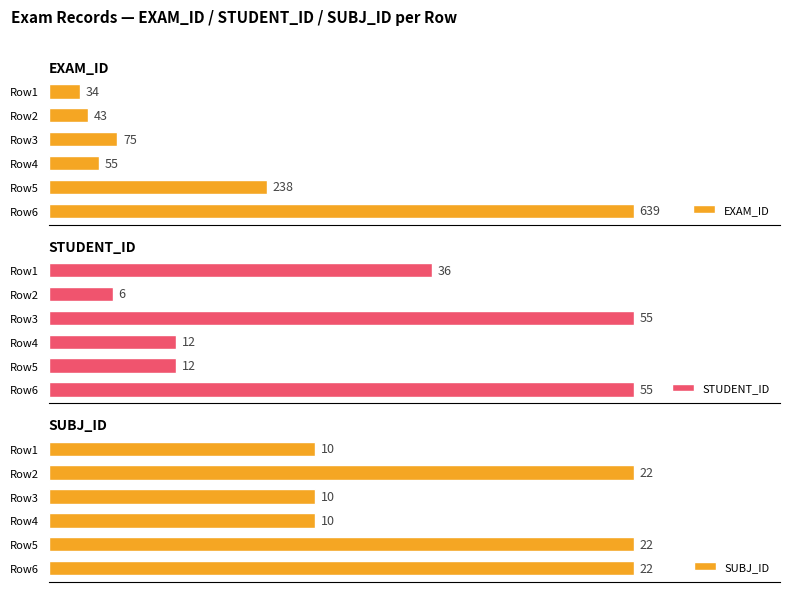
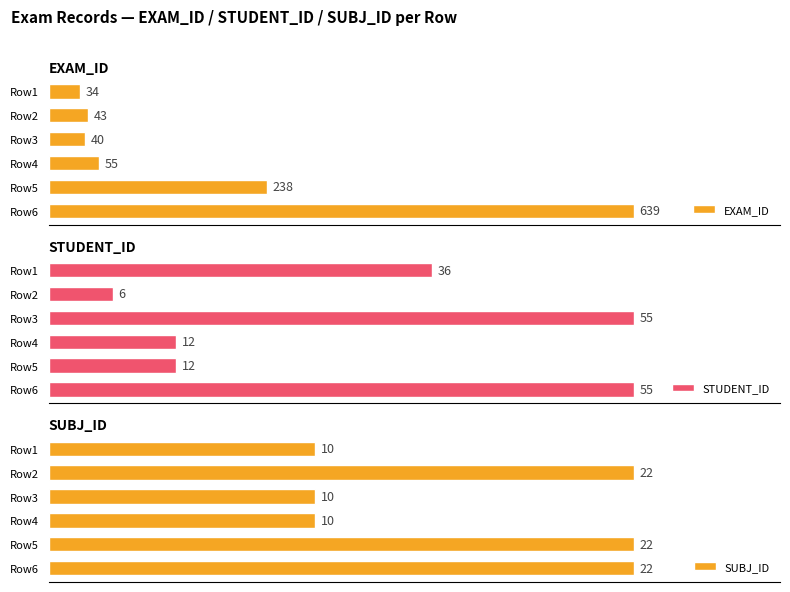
EXAM_ID, Row3: 75 -> 40
